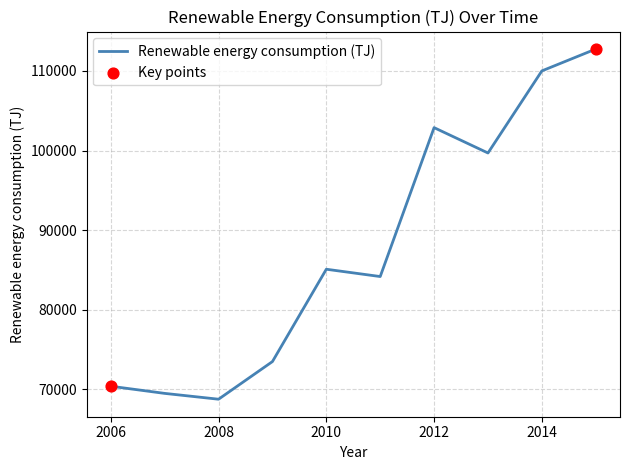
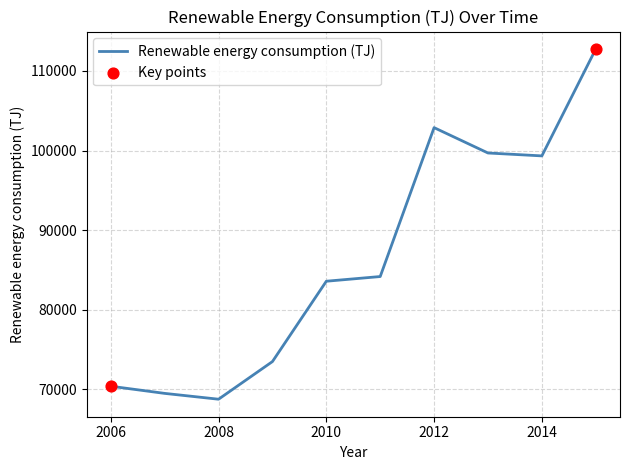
Renewable energy consumption (TJ), 2010: 85000 -> 84000
Renewable energy consumption (TJ), 2014: 110000 -> 99000
